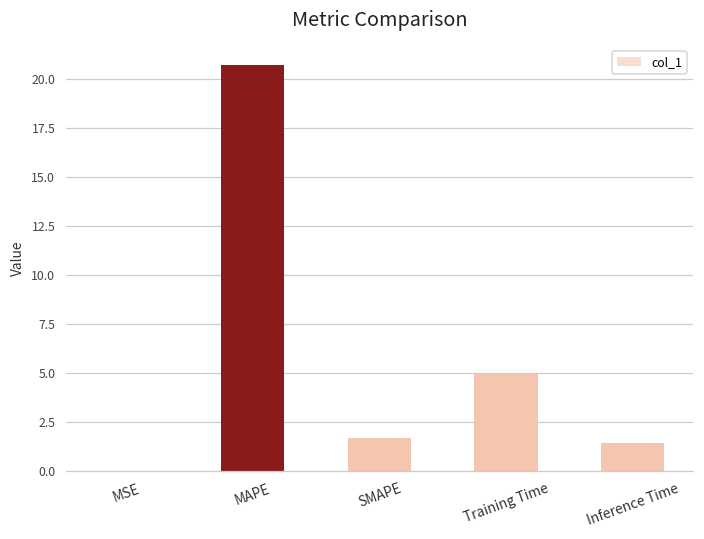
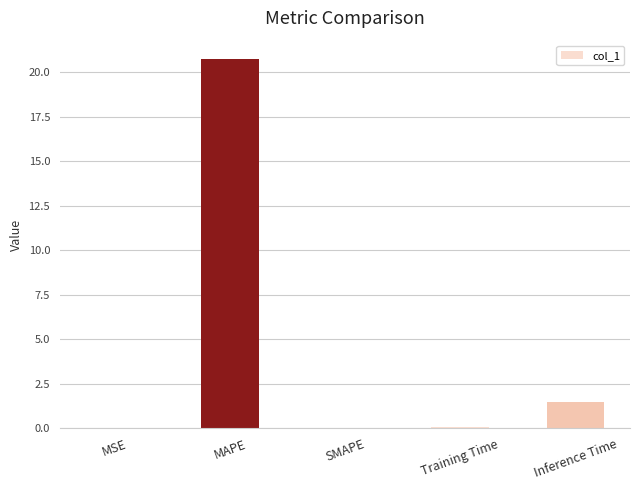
SMAPE: 1.7 -> 0.0
Training Time: 5.0 -> 0.1
